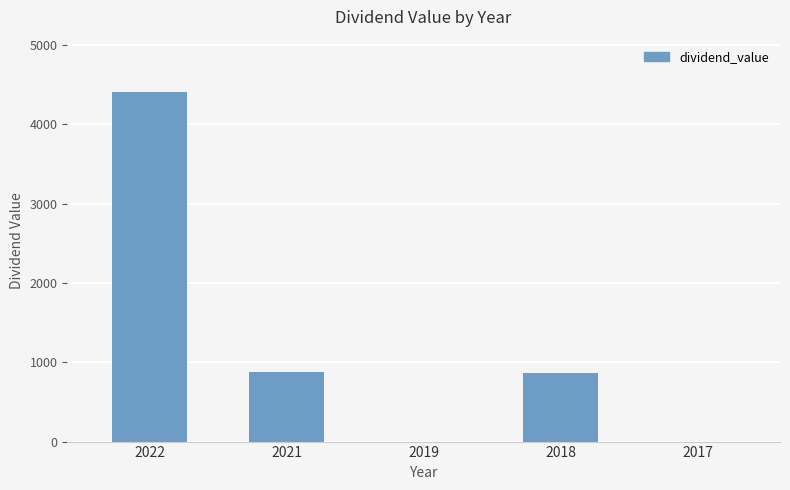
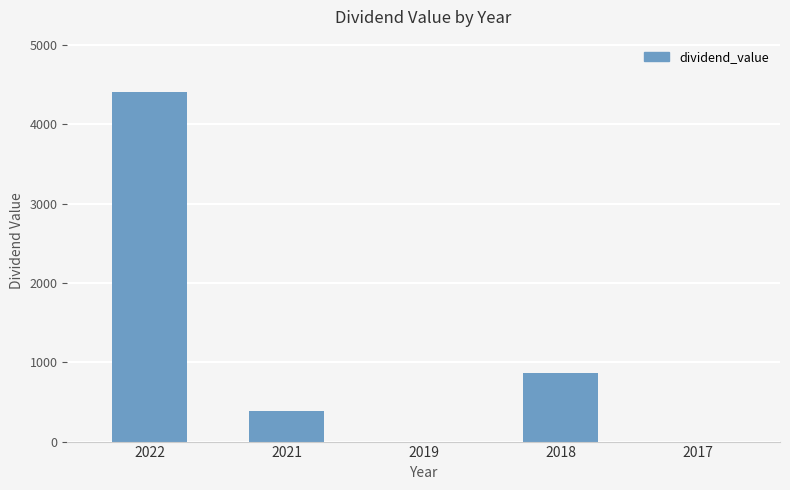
2021: 900 -> 400
